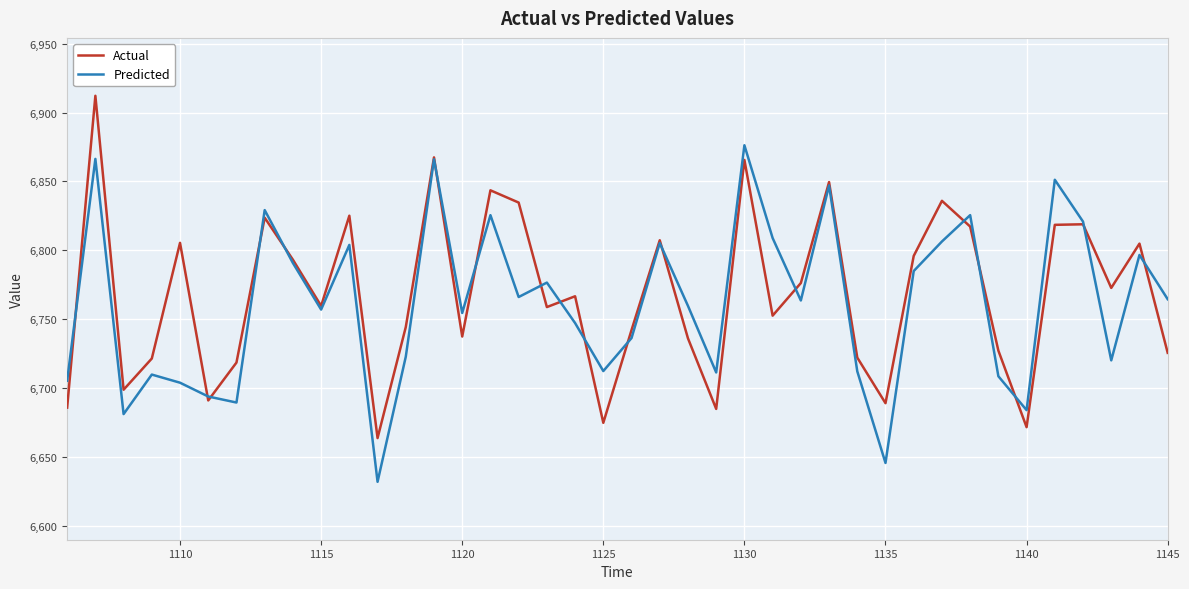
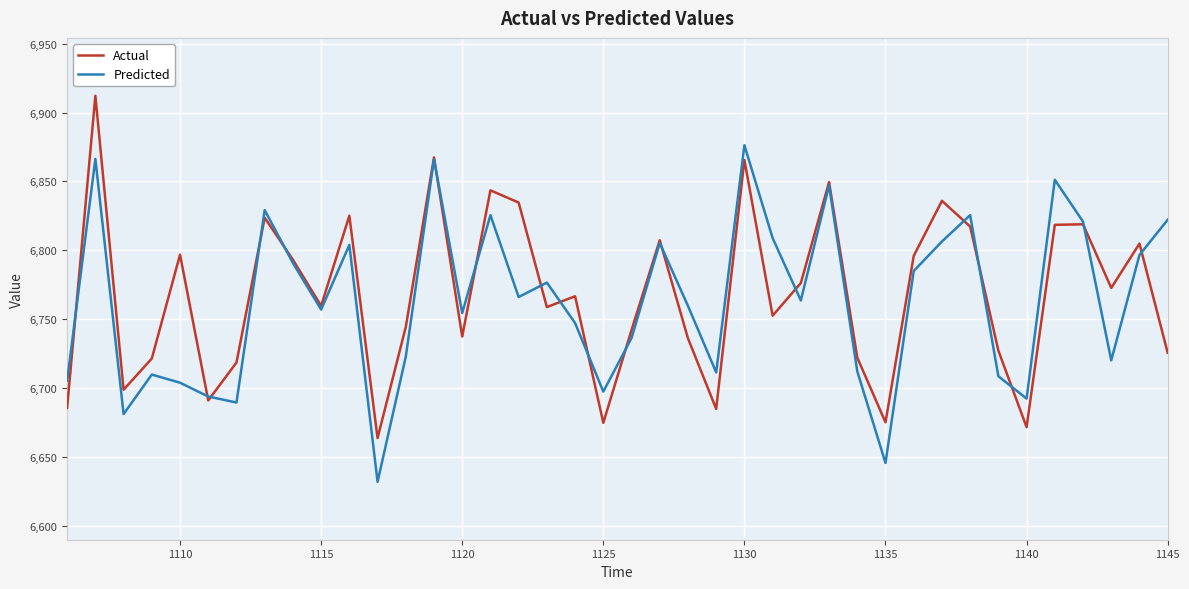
Actual, 1110: 6,805 -> 6,797
Predicted, 1125: 6,712 -> 6,698
Actual, 1135: 6,689 -> 6,675
Predicted, 1140: 6,684 -> 6,692
Predicted, 1145: 6,765 -> 6,822
